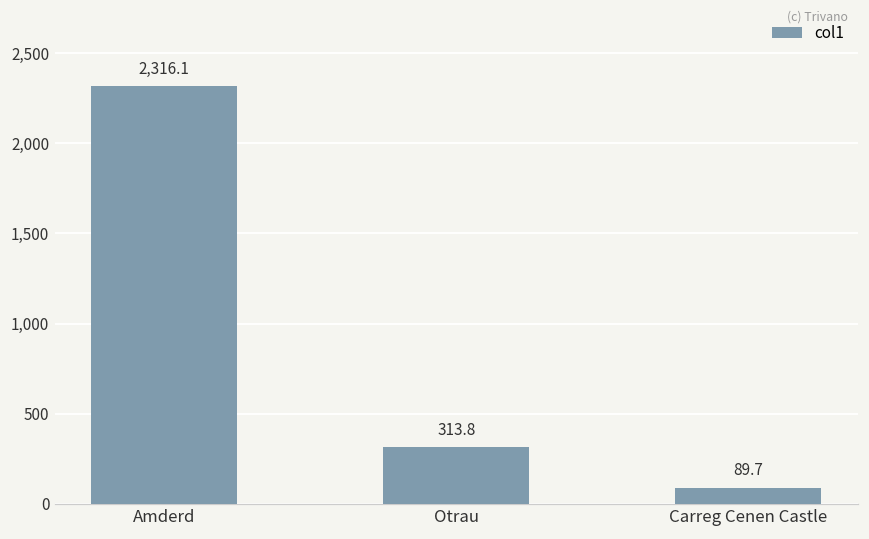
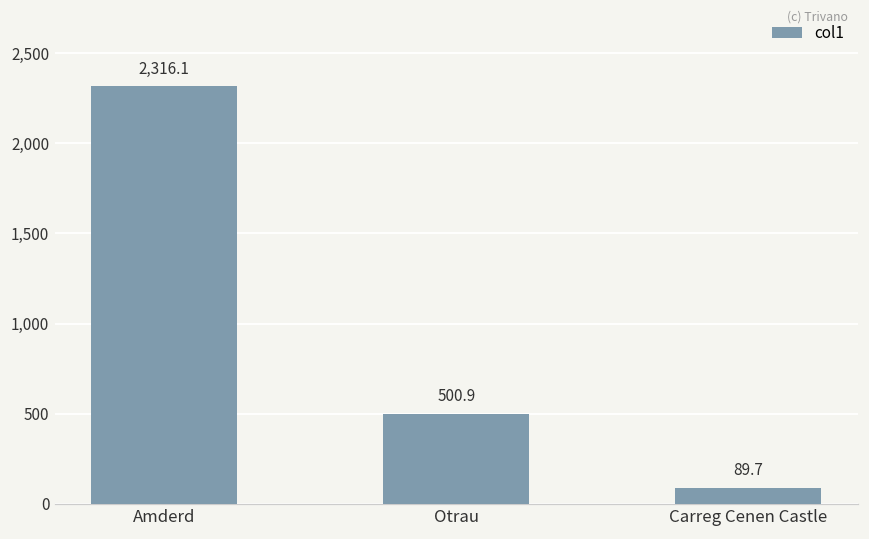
Otrau: 313.8 -> 500.9
